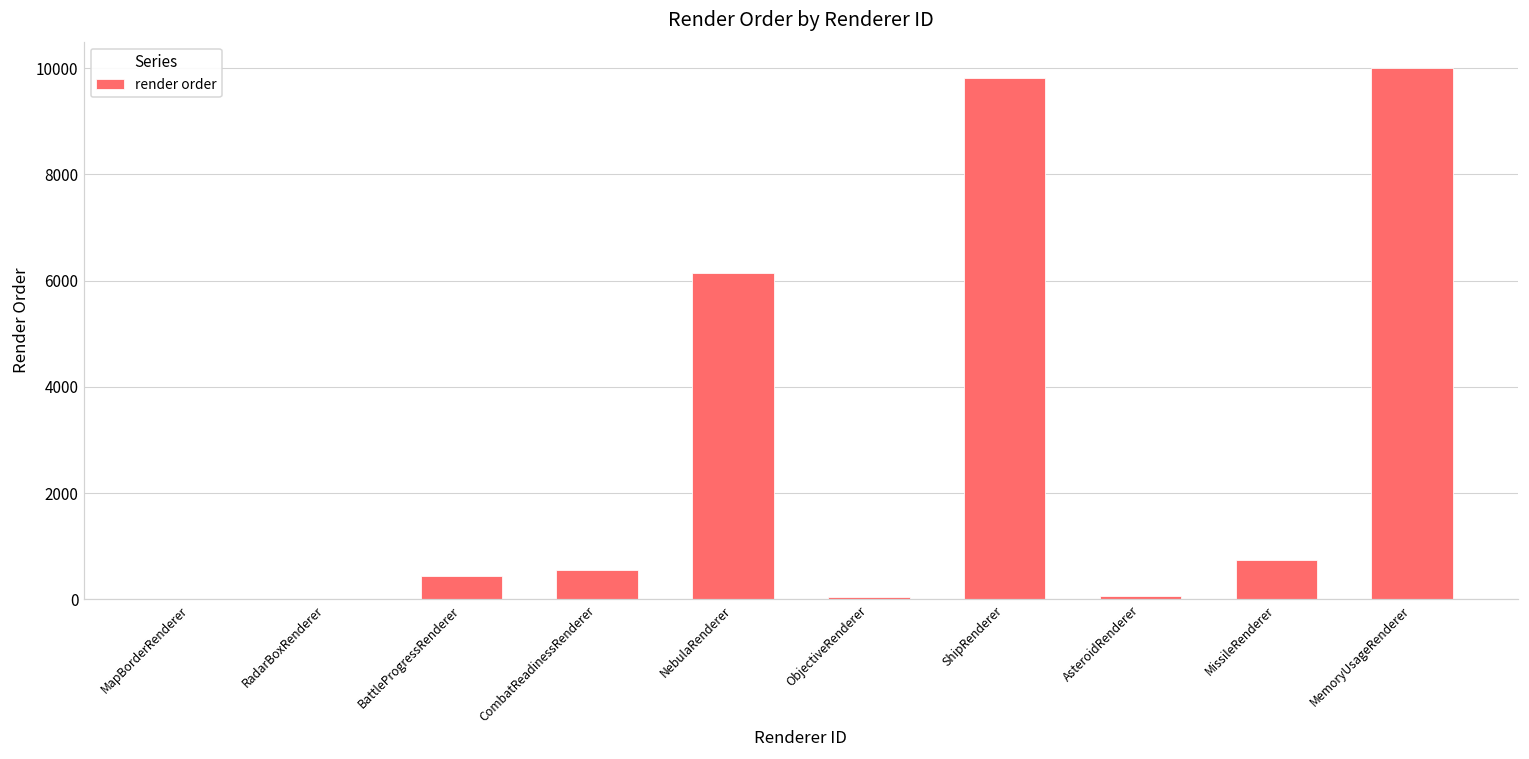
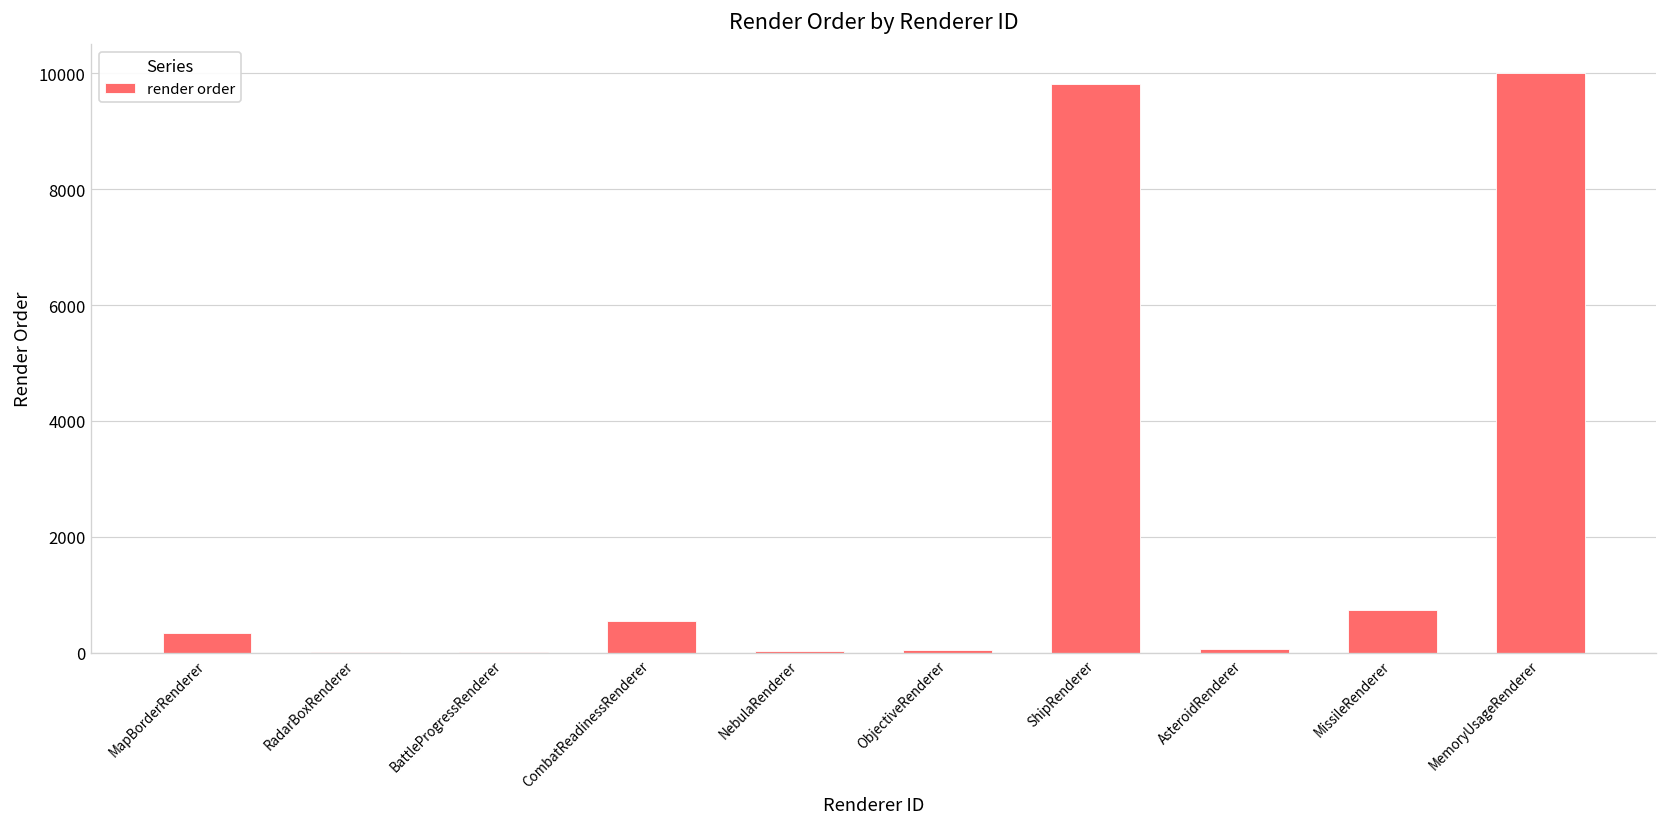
MapBorderRenderer: 0 -> 300
BattleProgressRenderer: 400 -> 0
NebulaRenderer: 6100 -> 0
